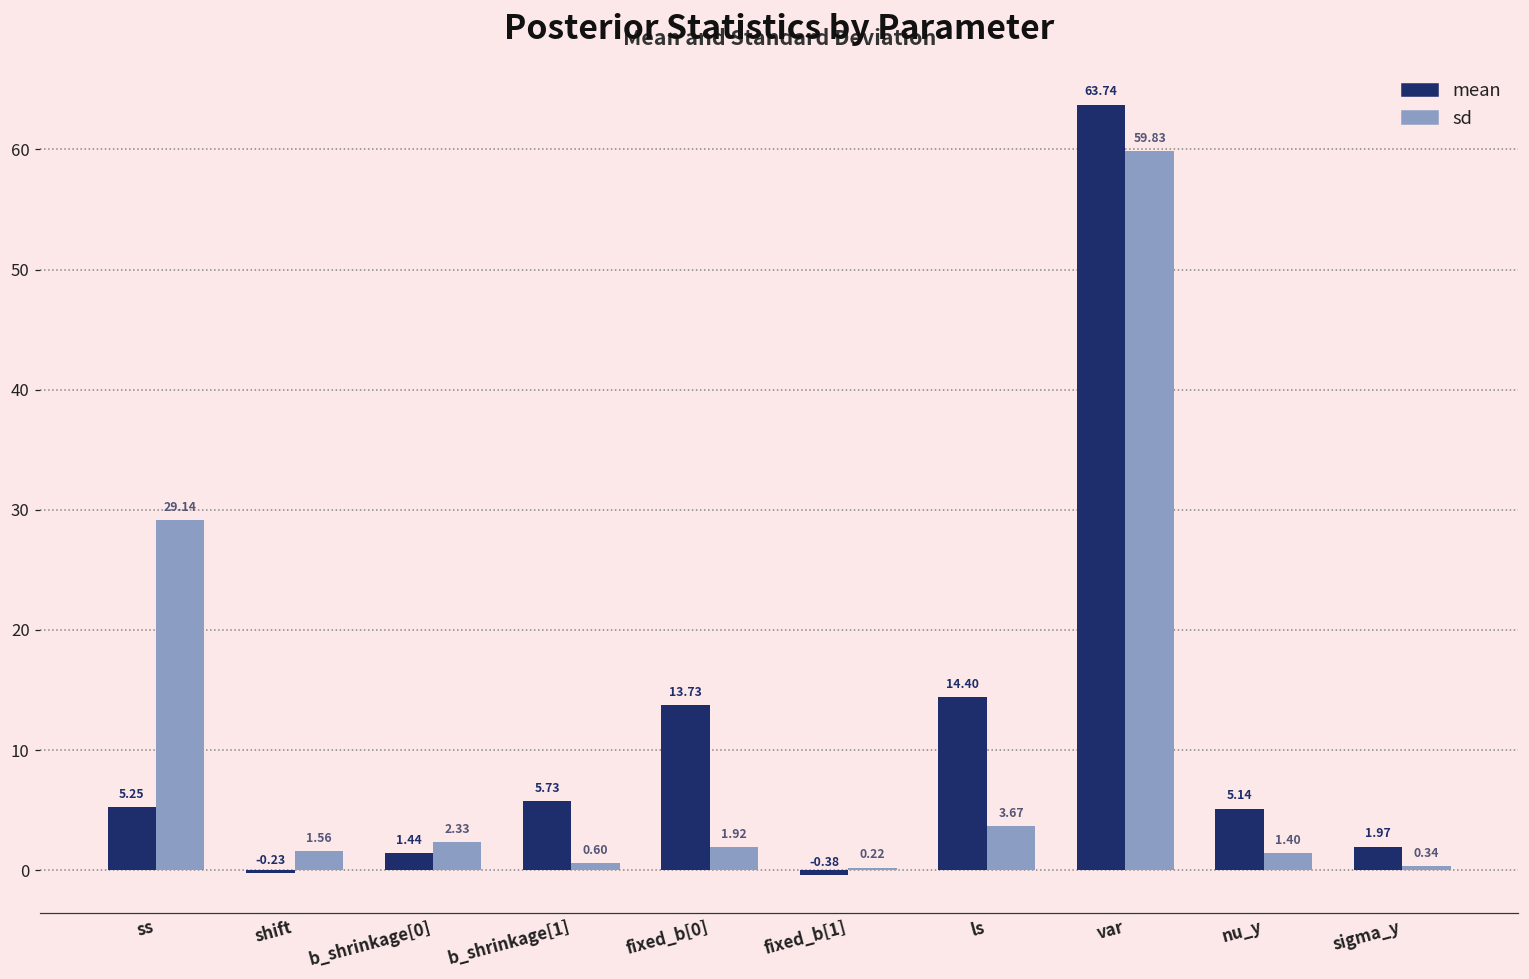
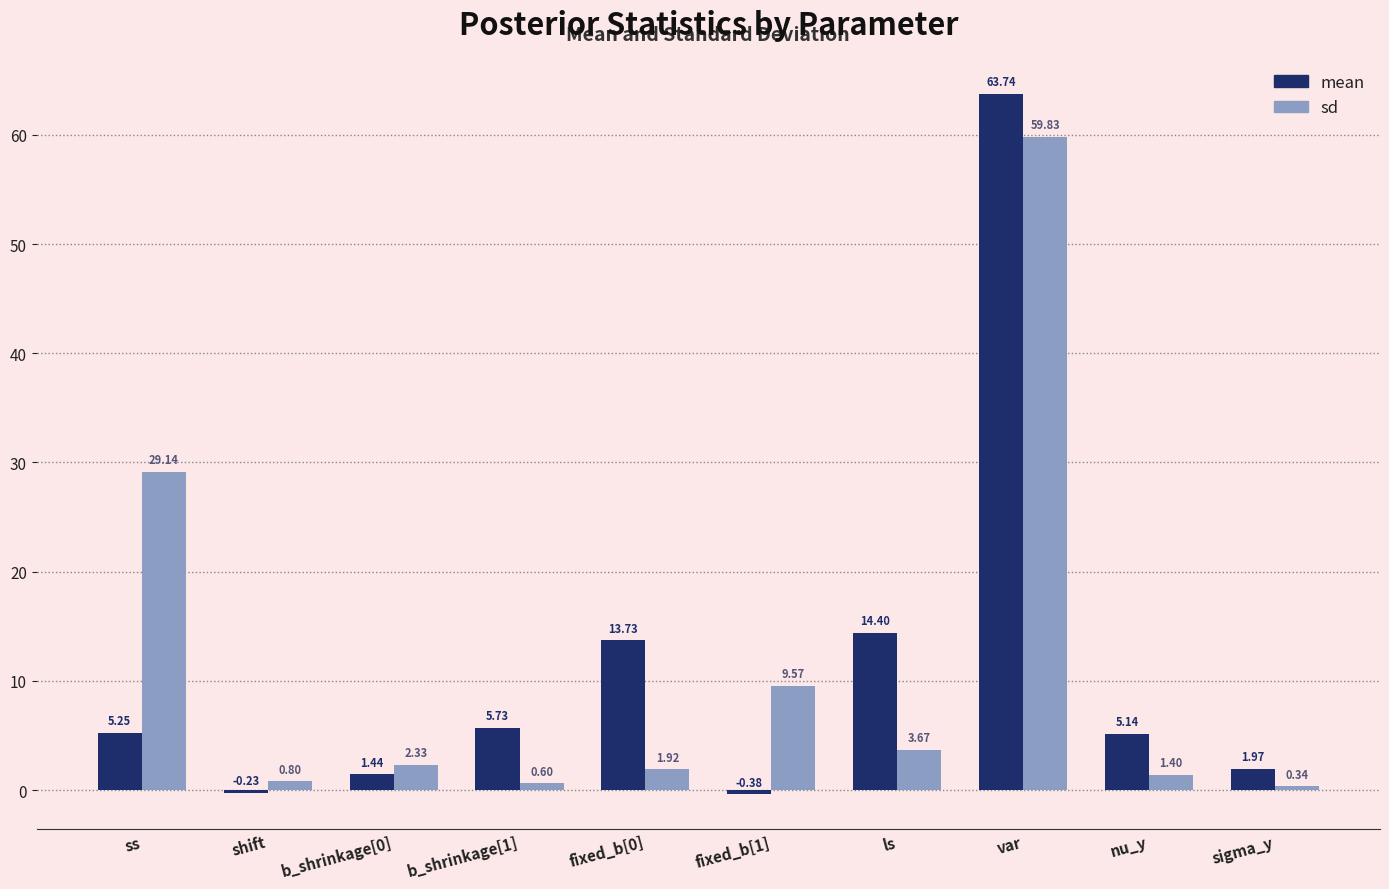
sd, shift: 1.56 -> 0.80
sd, fixed_b[1]: 0.22 -> 9.57
